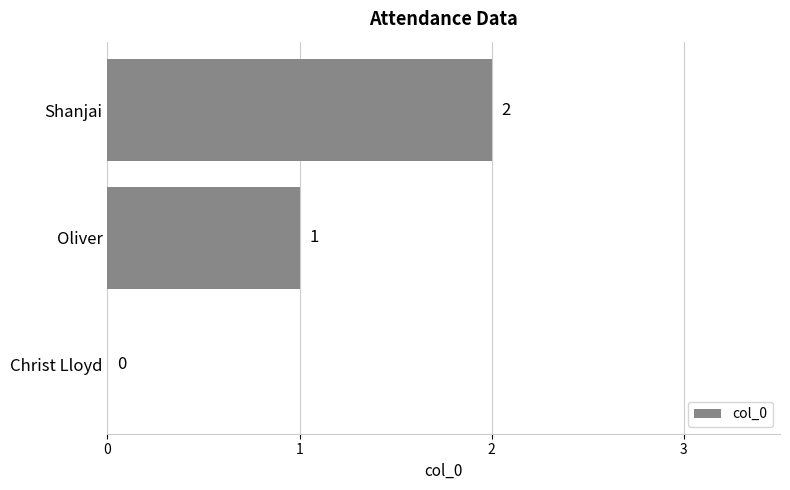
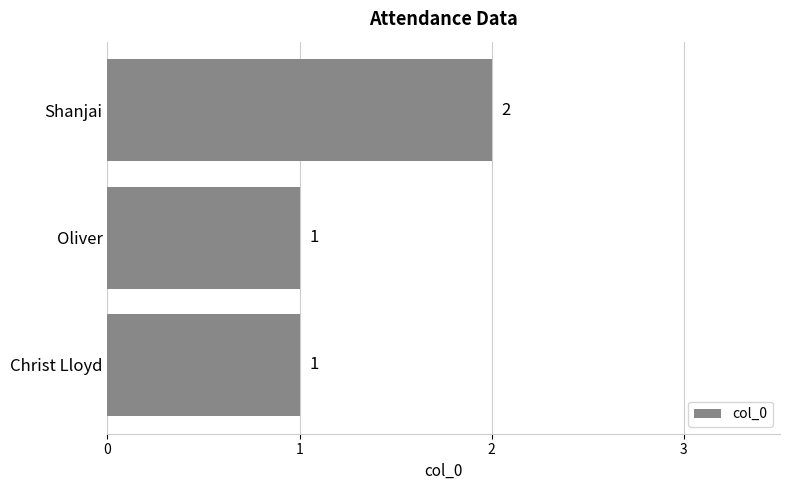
Christ Lloyd: 0 -> 1
